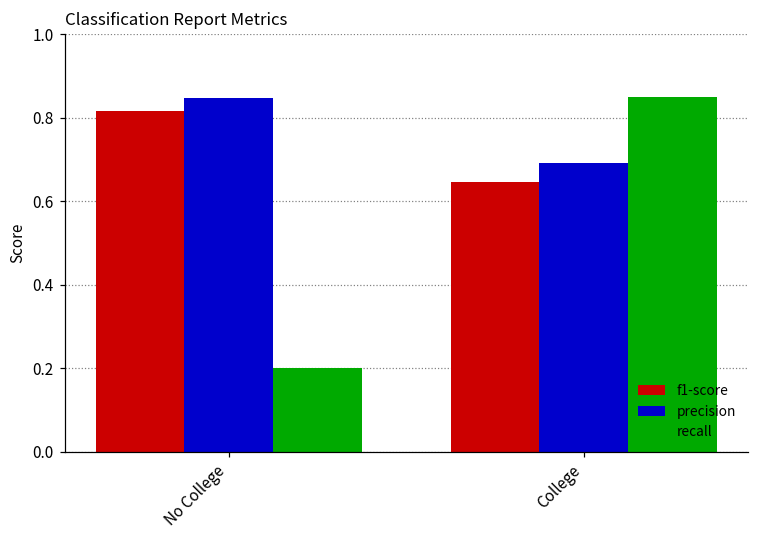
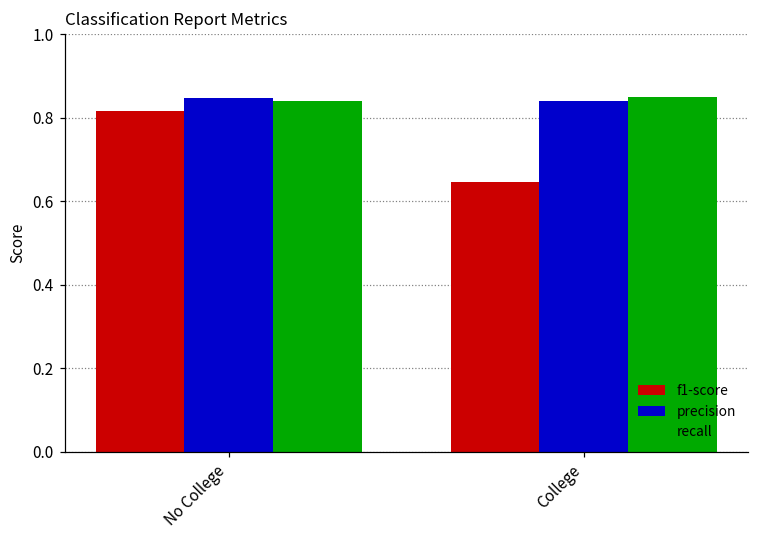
recall, No College: 0.20 -> 0.84
precision, College: 0.69 -> 0.84
